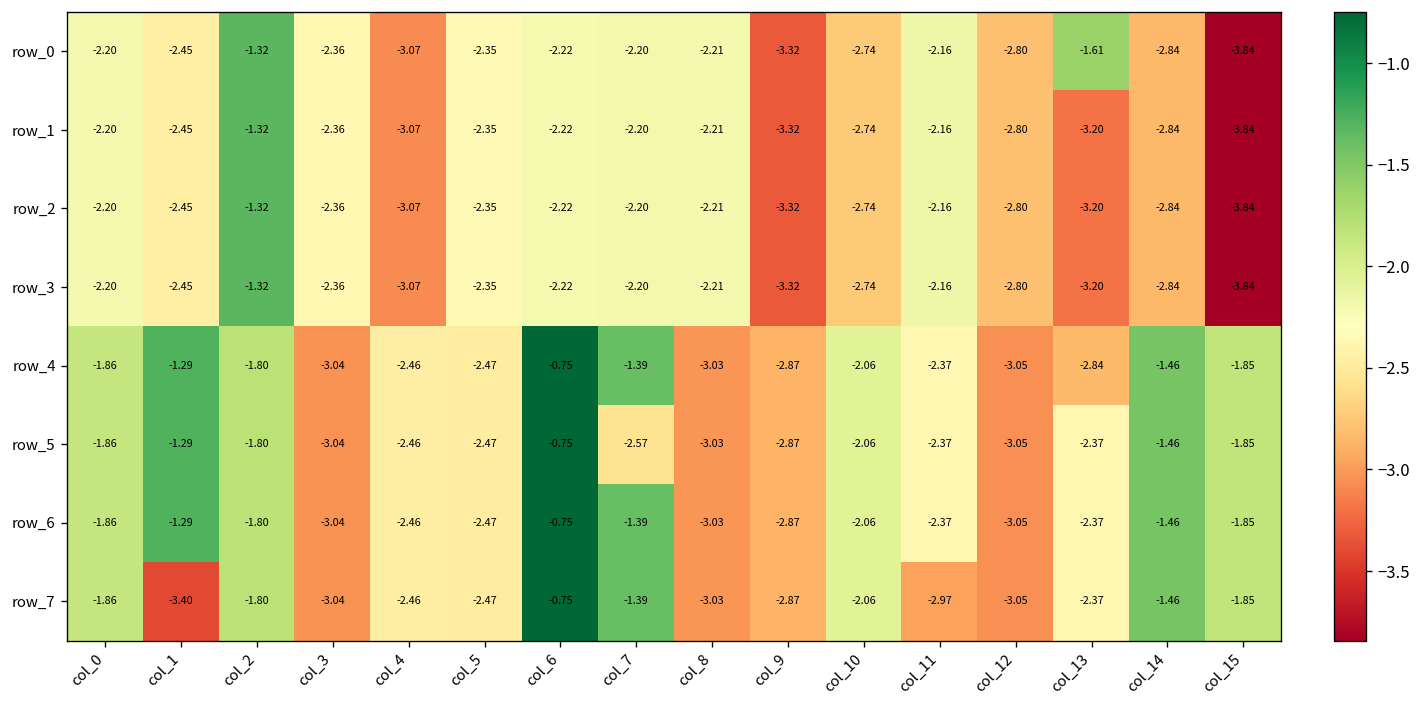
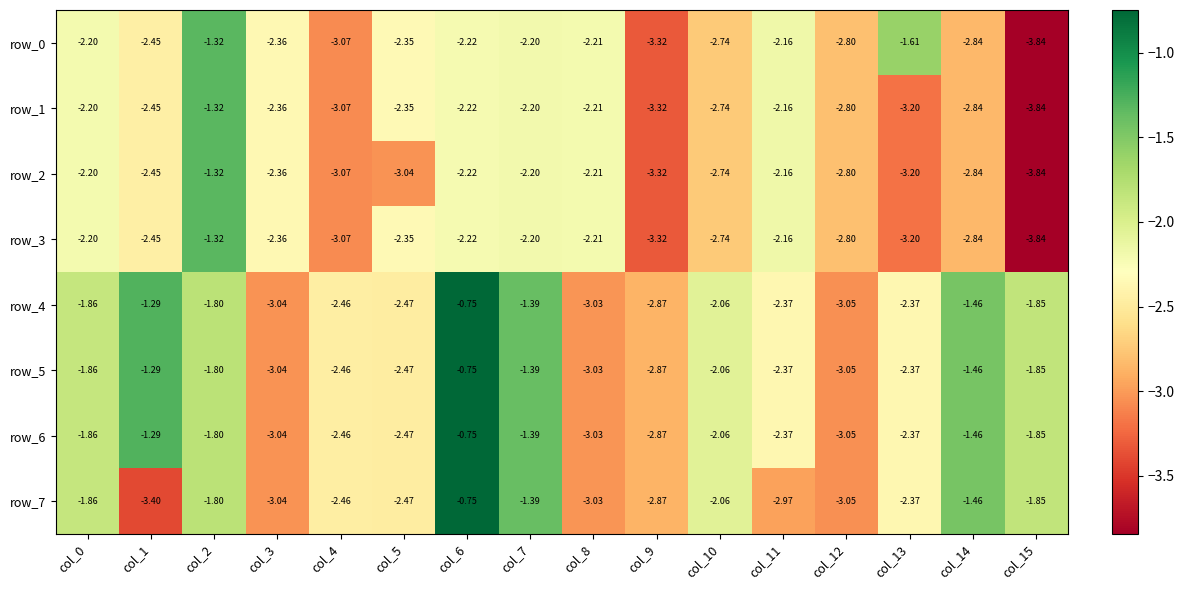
row_2, col_5: -2.35 -> -3.04
row_4, col_13: -2.84 -> -2.37
row_5, col_7: -2.57 -> -1.39
